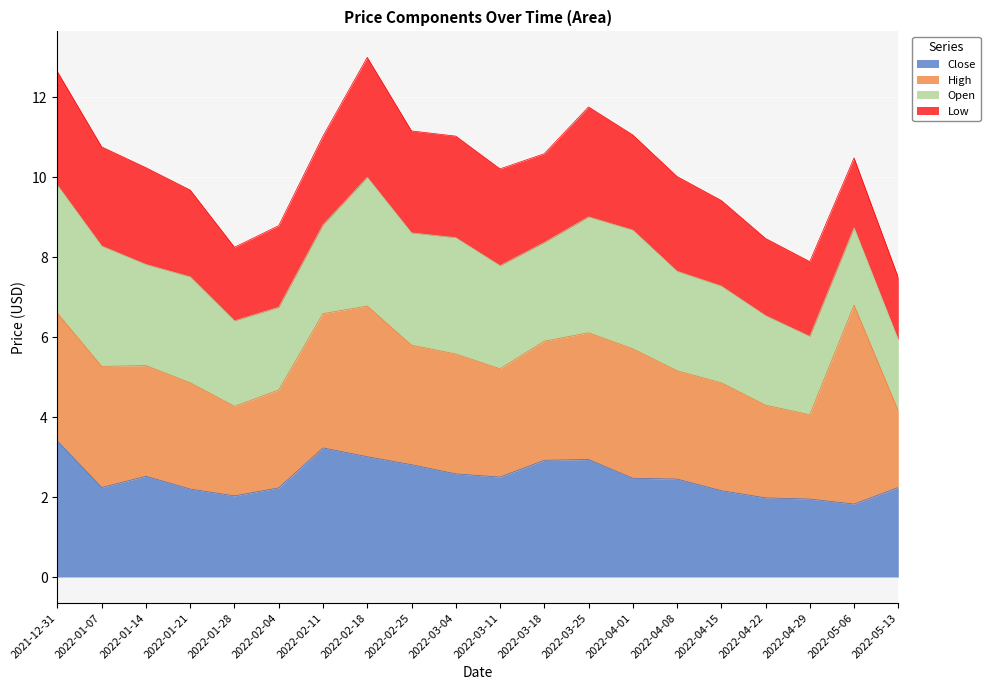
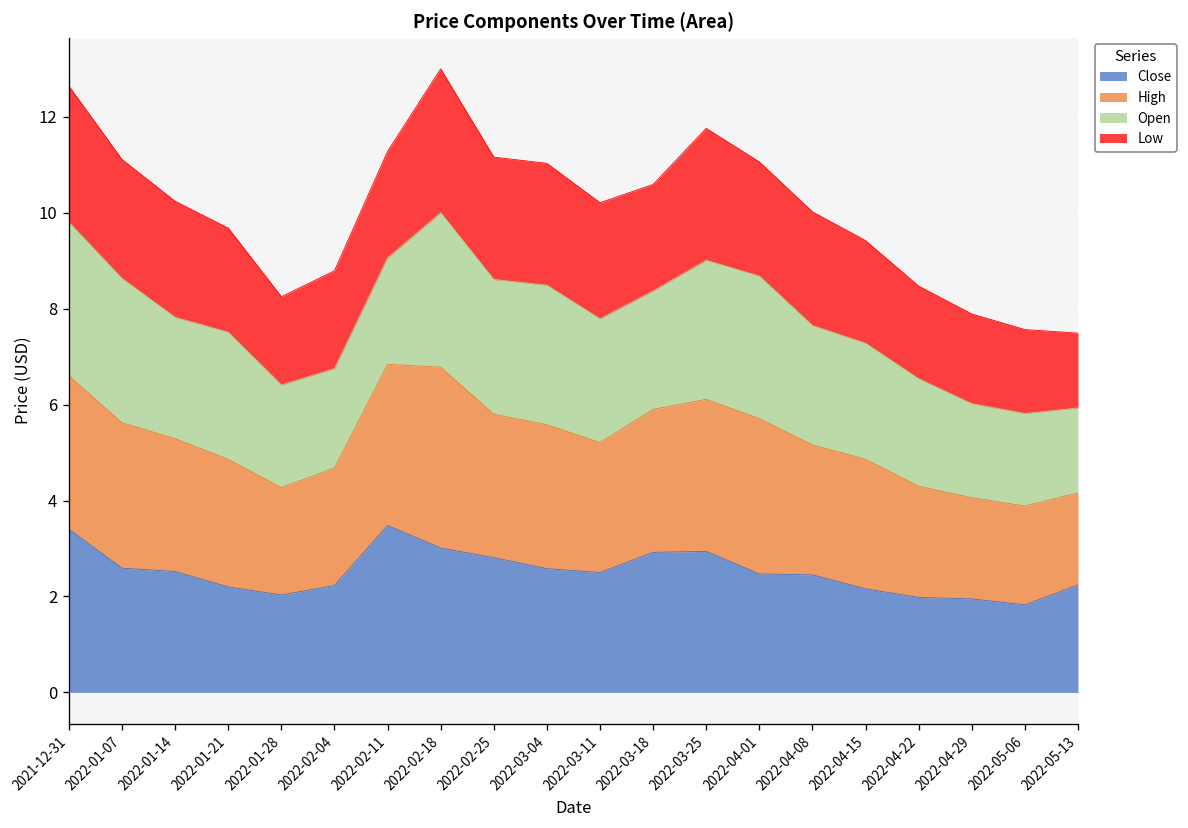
Close, 2022-01-07: 2.2 -> 2.6
Close, 2022-02-11: 3.2 -> 3.5
High, 2022-05-06: 5.0 -> 2.1
